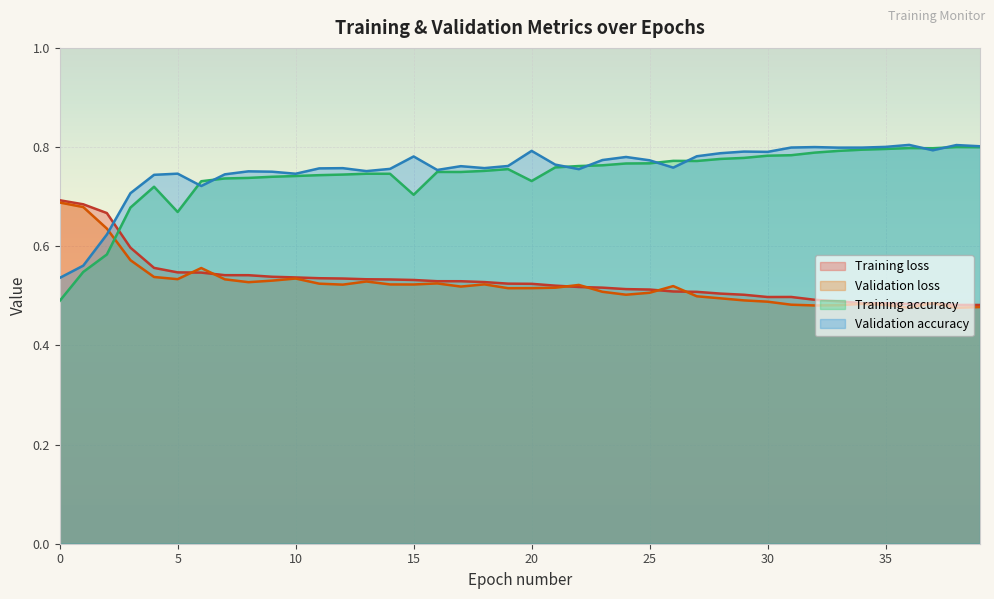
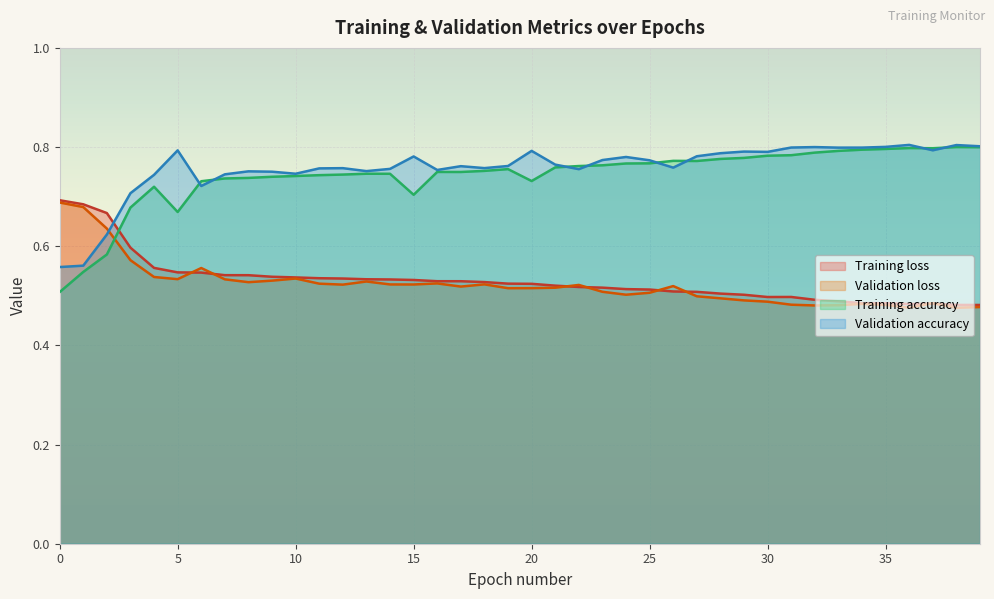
Training accuracy, 0: 0.49 -> 0.51
Validation accuracy, 0: 0.54 -> 0.56
Validation accuracy, 5: 0.75 -> 0.79
